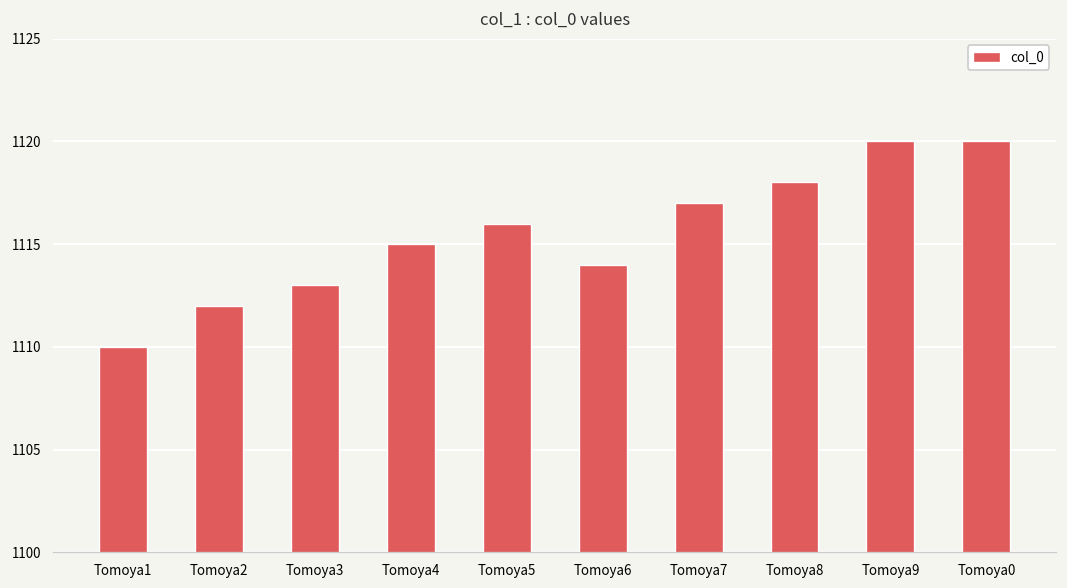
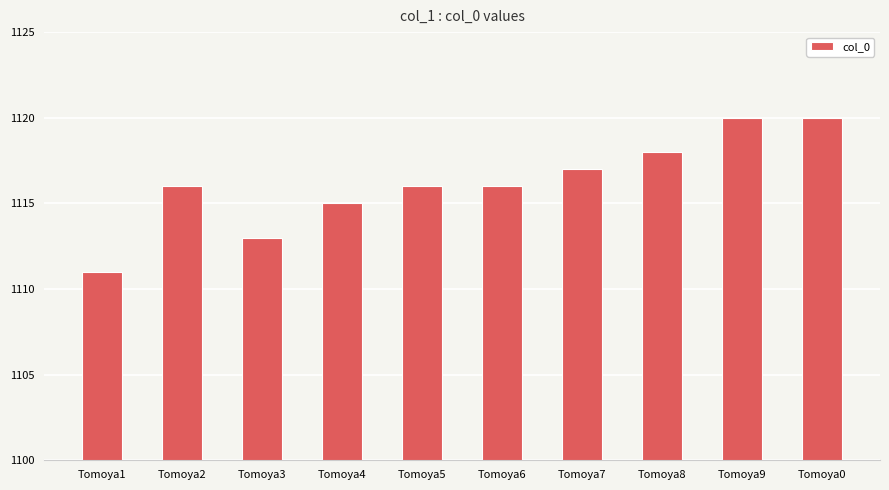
Tomoya1: 1110 -> 1111
Tomoya2: 1112 -> 1116
Tomoya6: 1114 -> 1116
